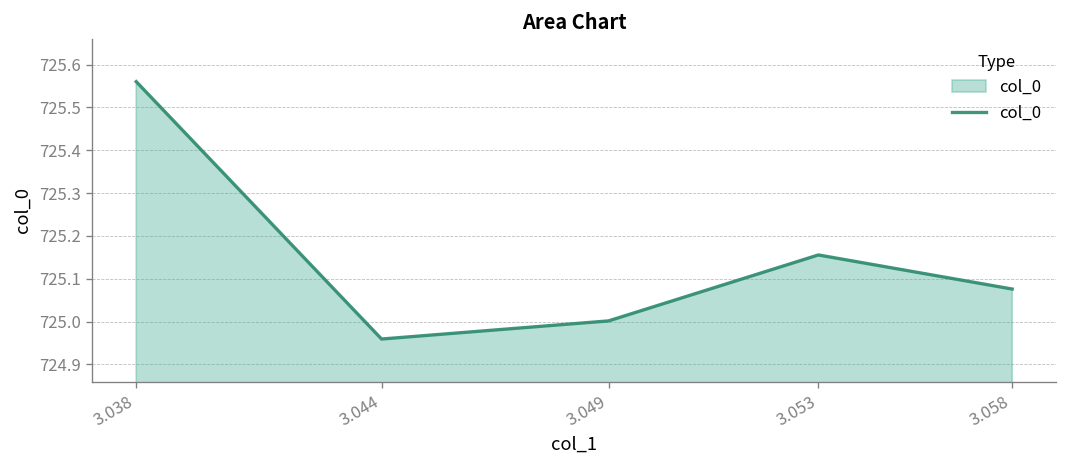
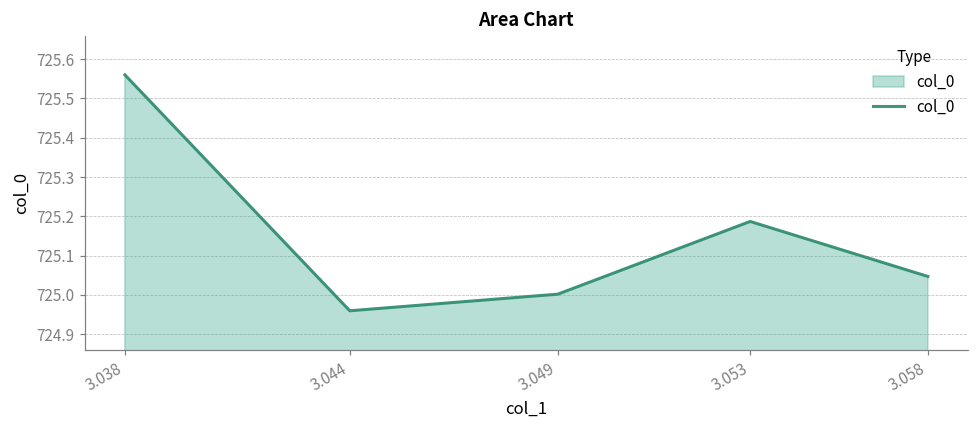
3.053: 725.16 -> 725.19
3.058: 725.08 -> 725.05
